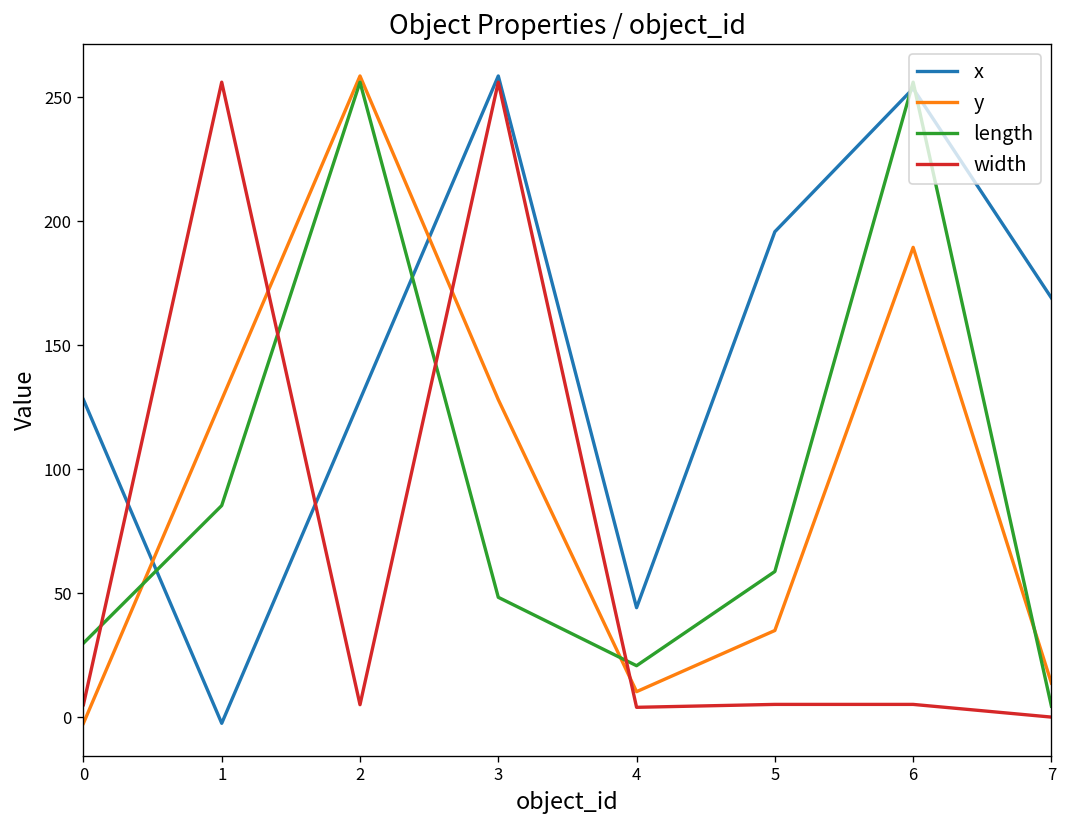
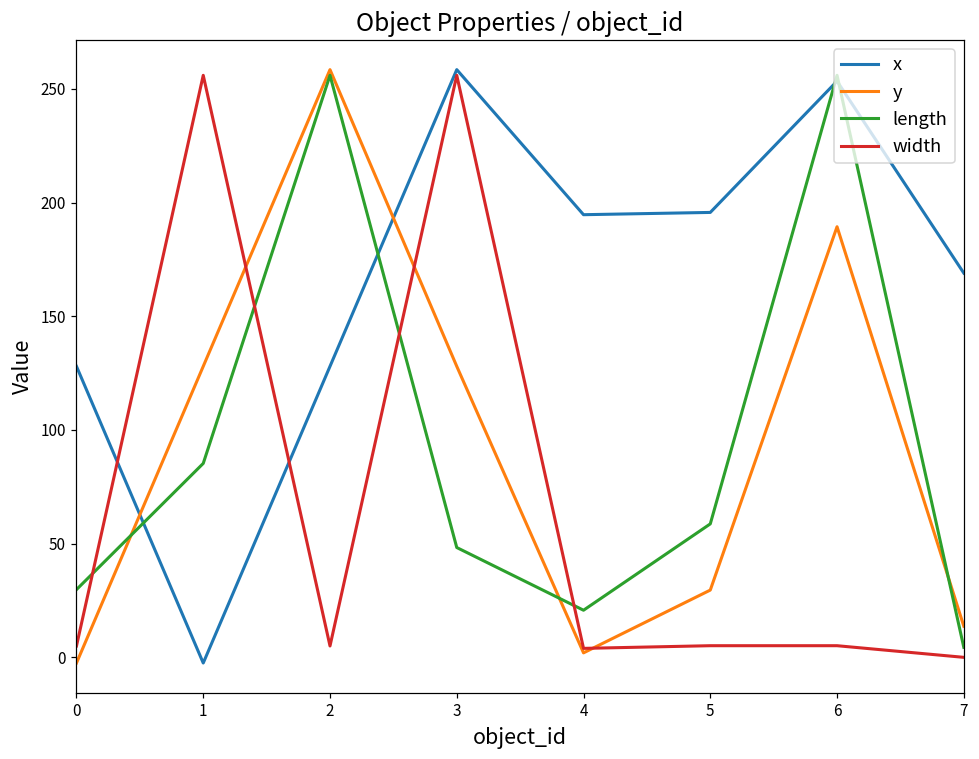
x, 4: 44 -> 195
y, 4: 10 -> 2
y, 5: 35 -> 30
